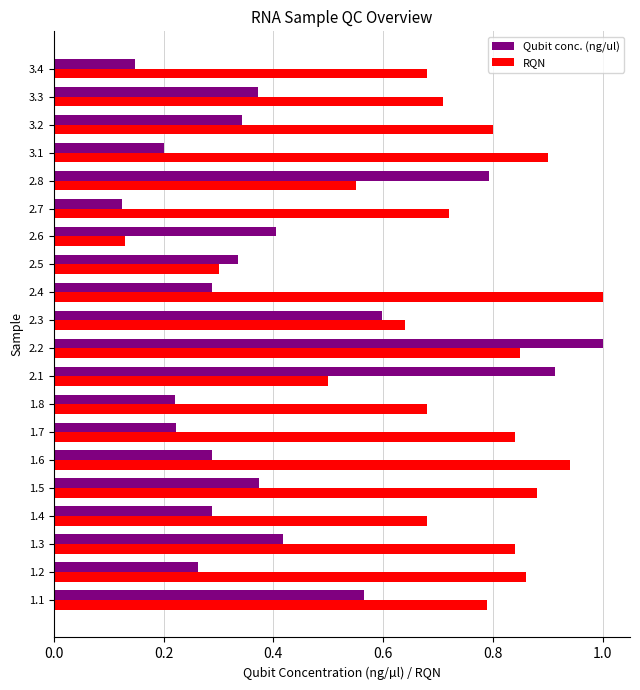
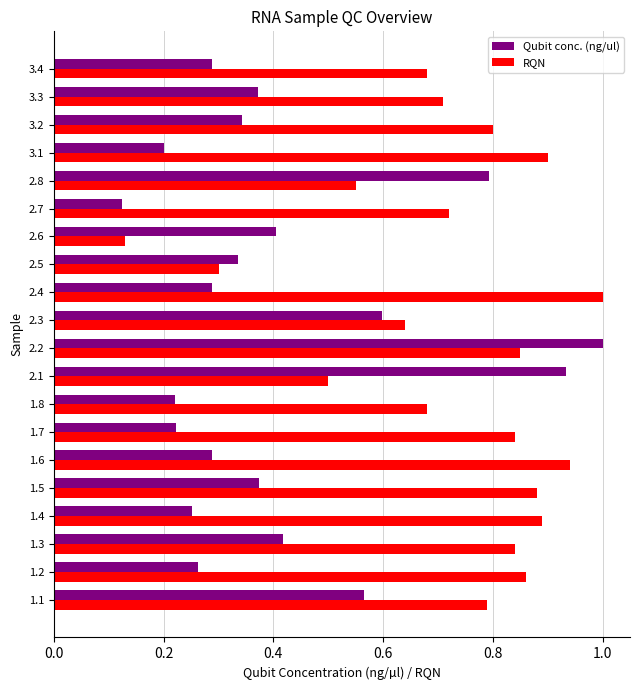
Qubit conc. (ng/ul), 3.4: 0.15 -> 0.29
Qubit conc. (ng/ul), 2.1: 0.91 -> 0.93
Qubit conc. (ng/ul), 1.4: 0.29 -> 0.25
RQN, 1.4: 0.68 -> 0.89
